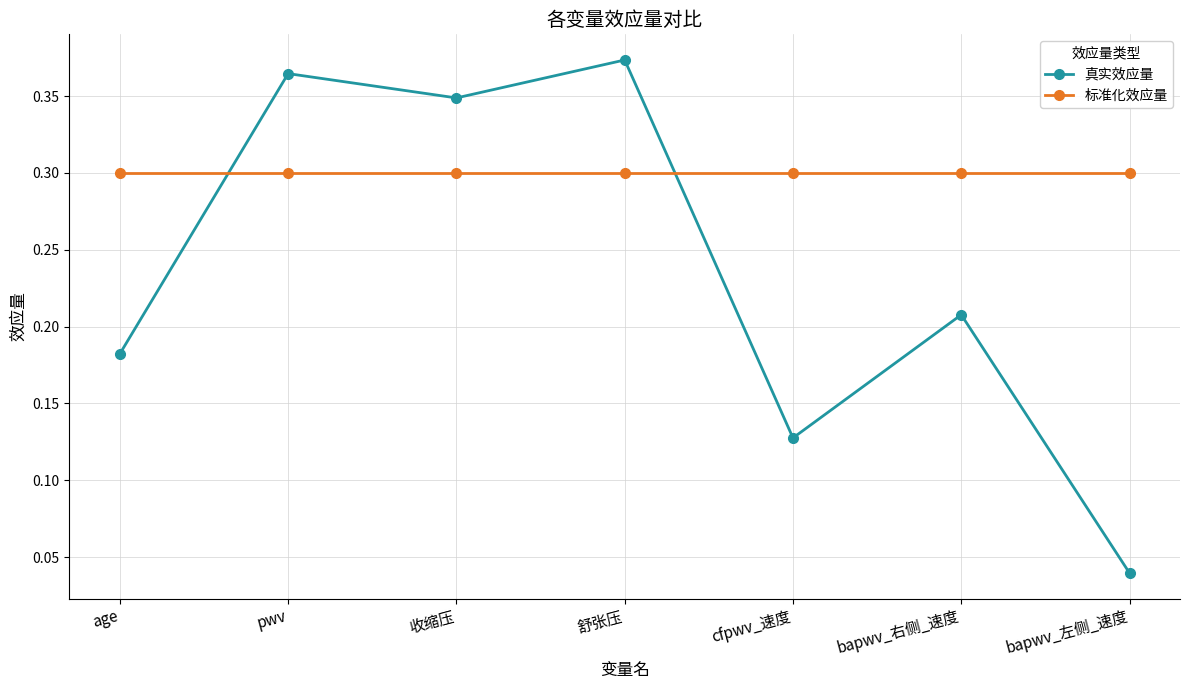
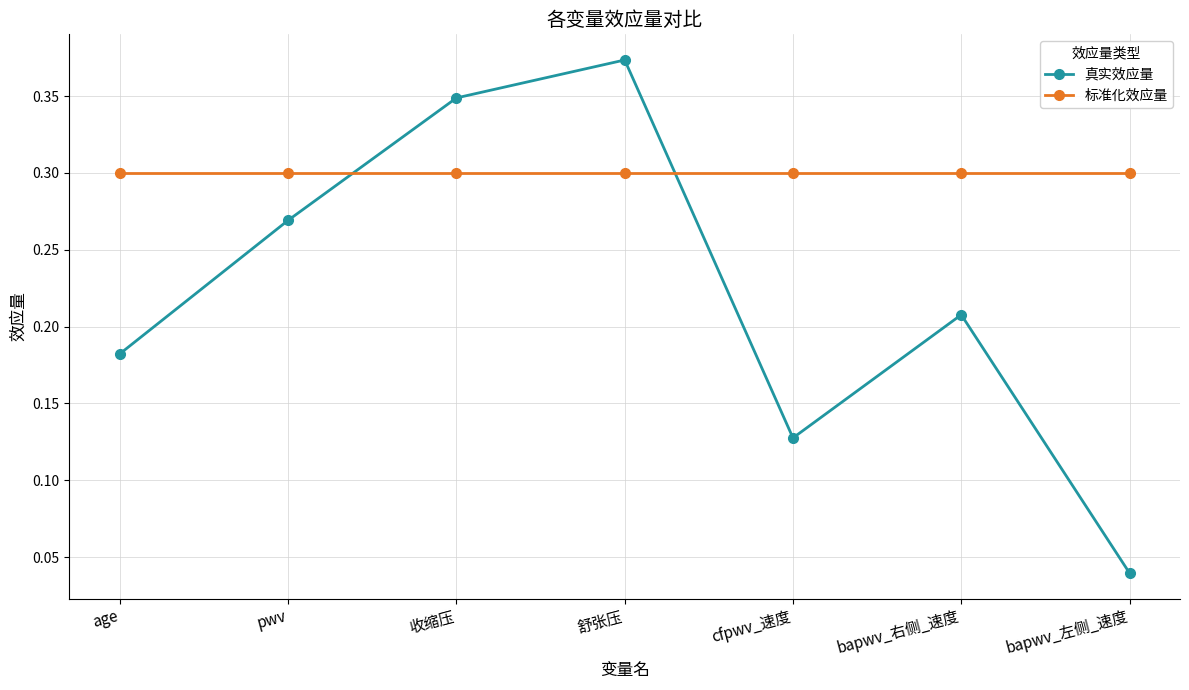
真实效应量, pwv: 0.365 -> 0.269
